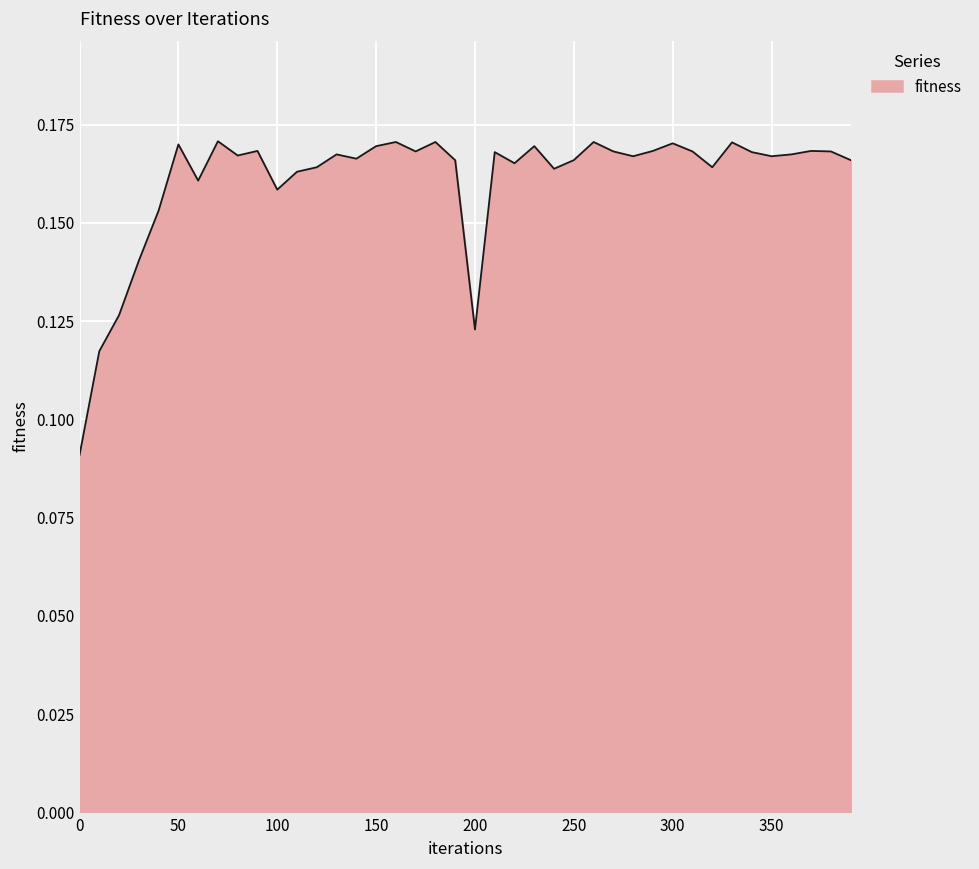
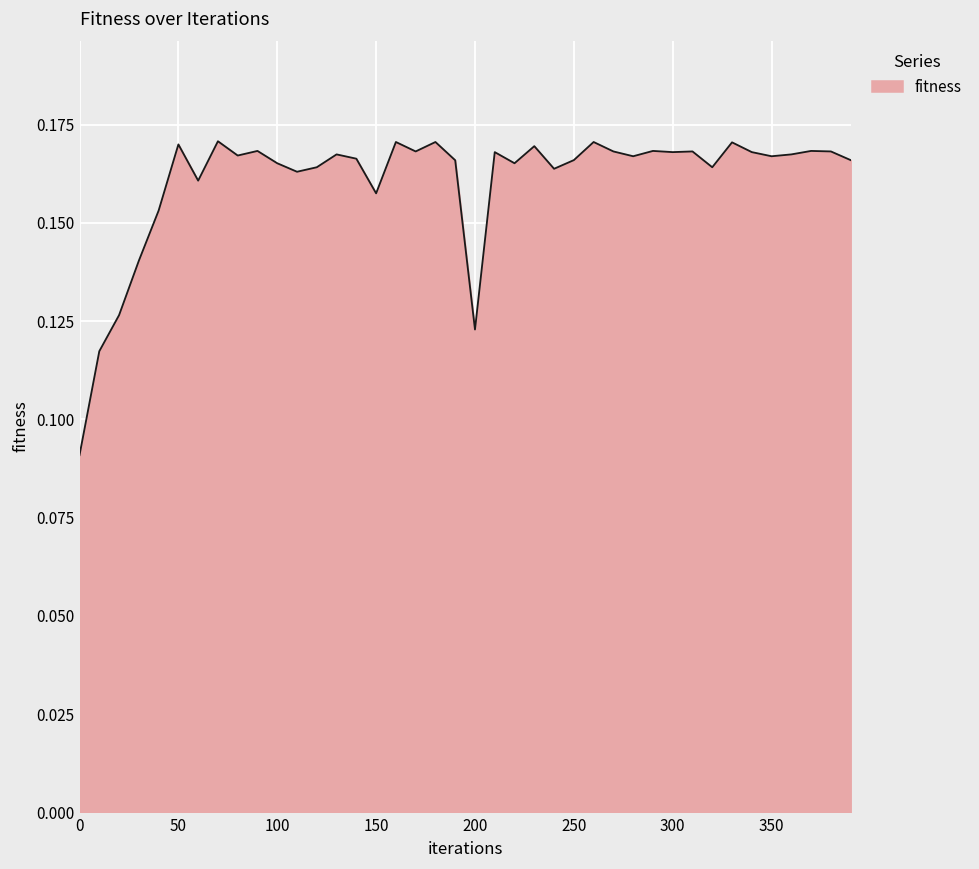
100: 0.158 -> 0.165
150: 0.170 -> 0.158
300: 0.170 -> 0.168
